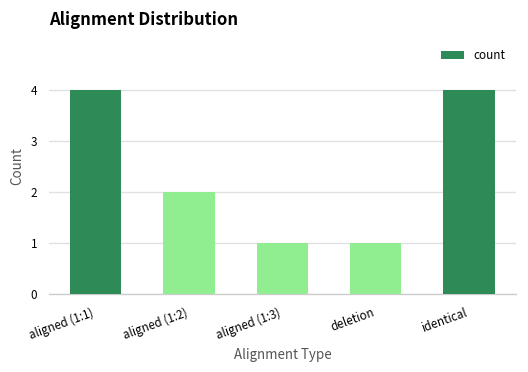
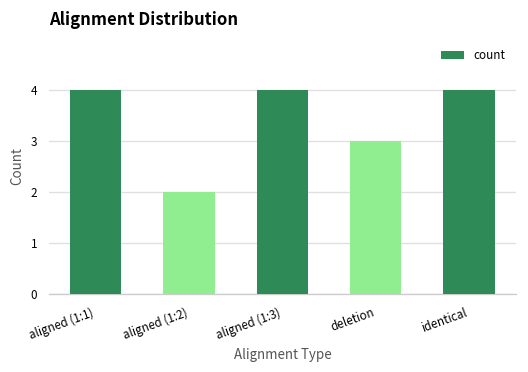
aligned (1:3): 1 -> 4
deletion: 1 -> 3
